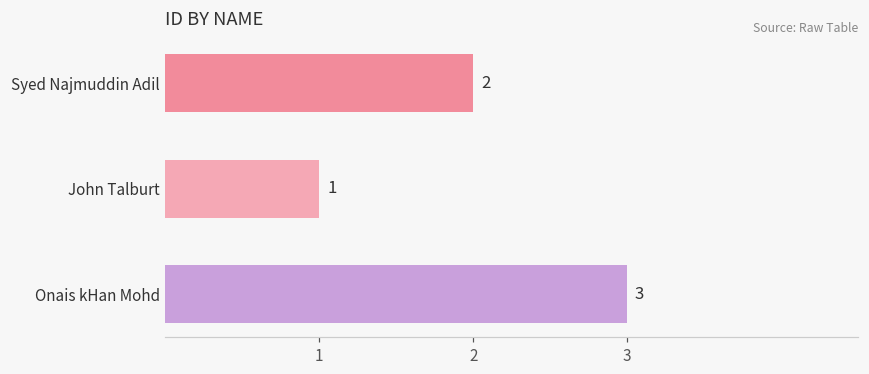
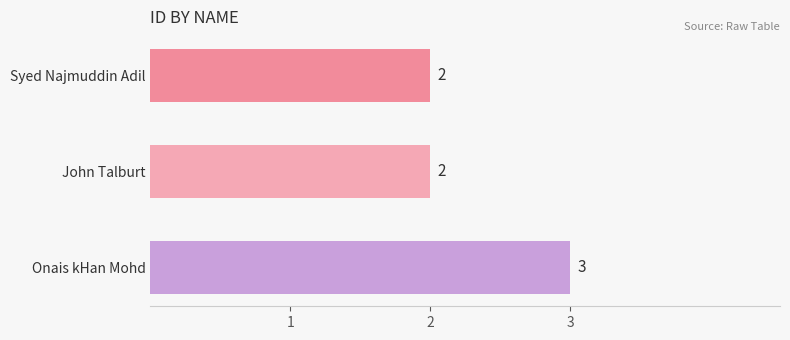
John Talburt: 1 -> 2
